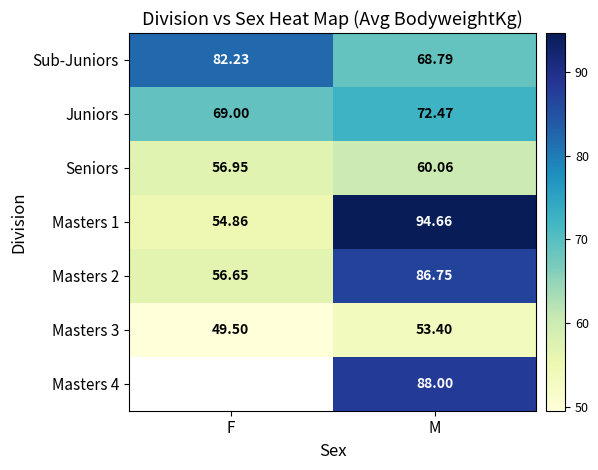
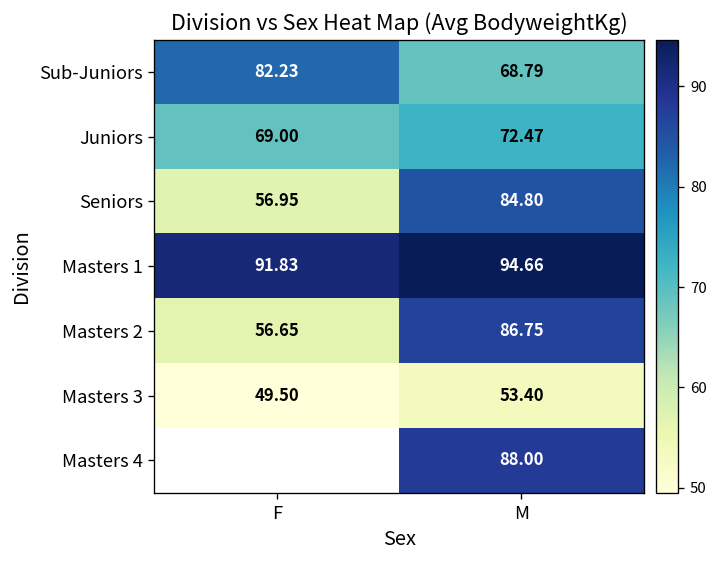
Seniors, M: 60.06 -> 84.80
Masters 1, F: 54.86 -> 91.83
